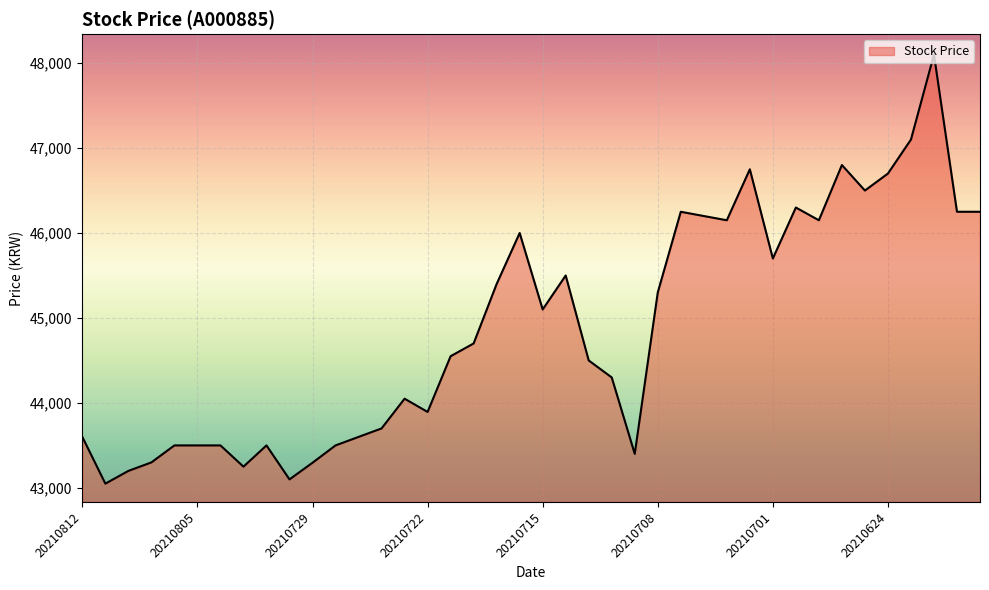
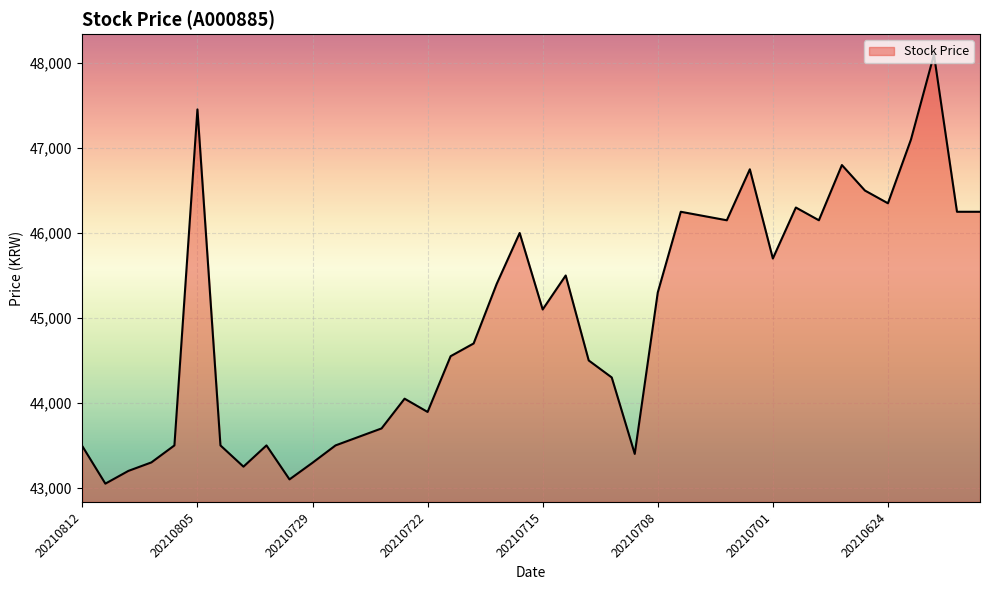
20210812: 43,600 -> 43,500
20210805: 43,500 -> 47,500
20210624: 46,700 -> 46,400
